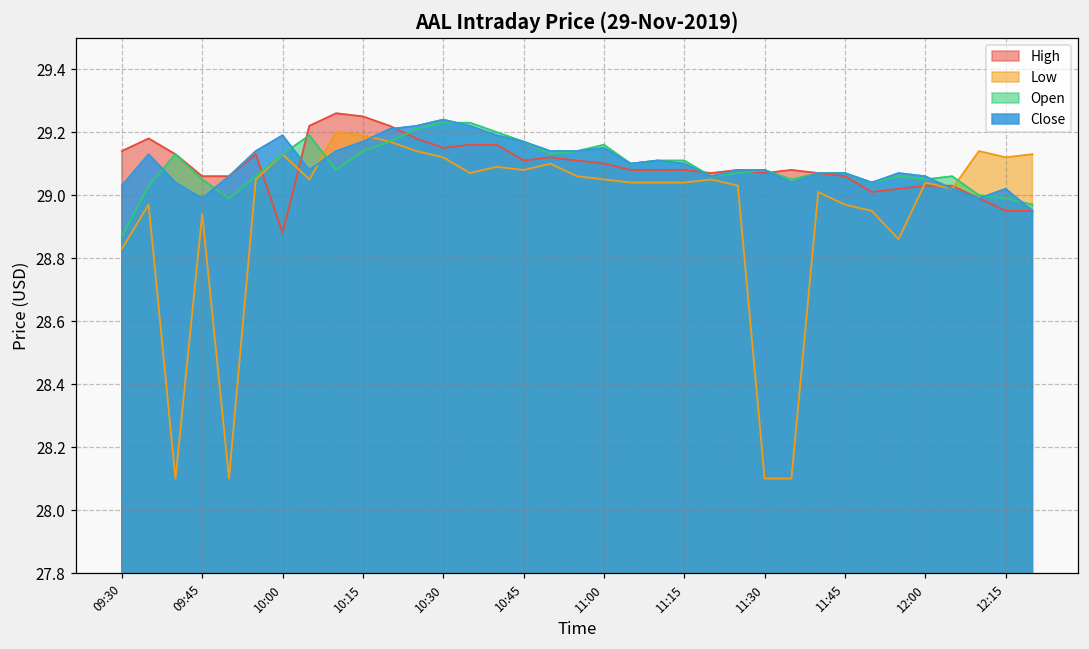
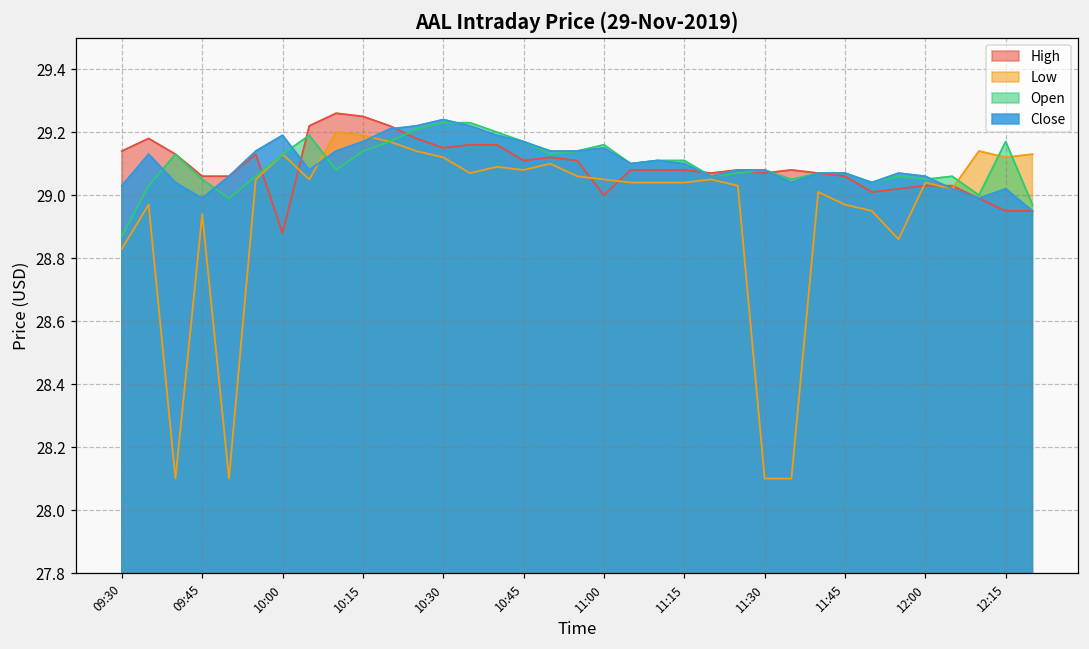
High, 11:00: 29.1 -> 29.0
Open, 12:15: 28.99 -> 29.17
